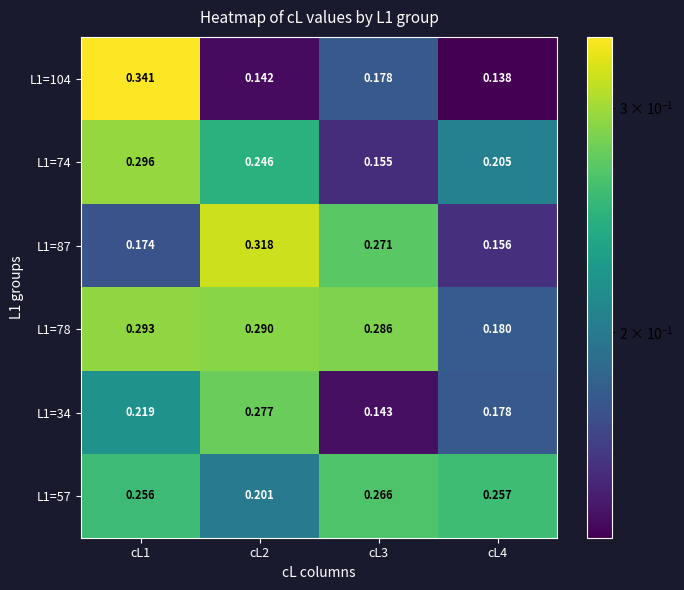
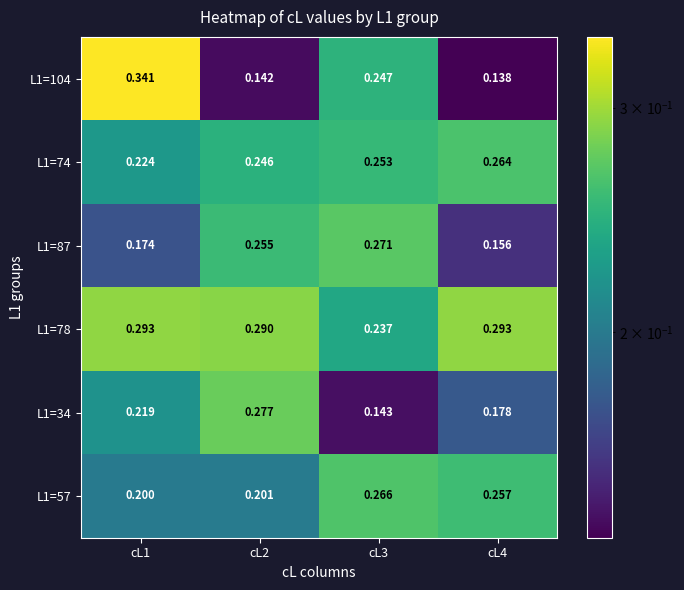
L1=104, cL3: 0.178 -> 0.247
L1=74, cL1: 0.296 -> 0.224
L1=74, cL3: 0.155 -> 0.253
L1=74, cL4: 0.205 -> 0.264
L1=87, cL2: 0.318 -> 0.255
L1=78, cL3: 0.286 -> 0.237
L1=78, cL4: 0.180 -> 0.293
L1=57, cL1: 0.256 -> 0.200
